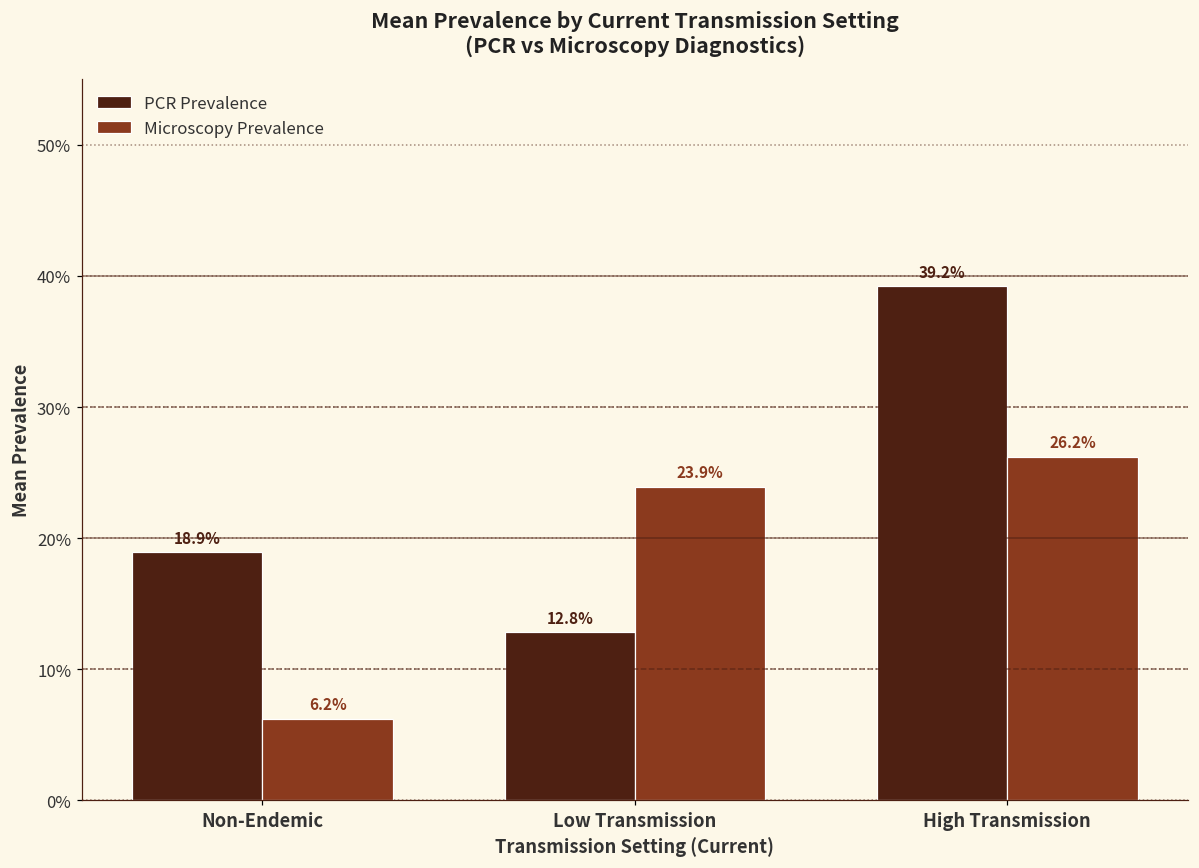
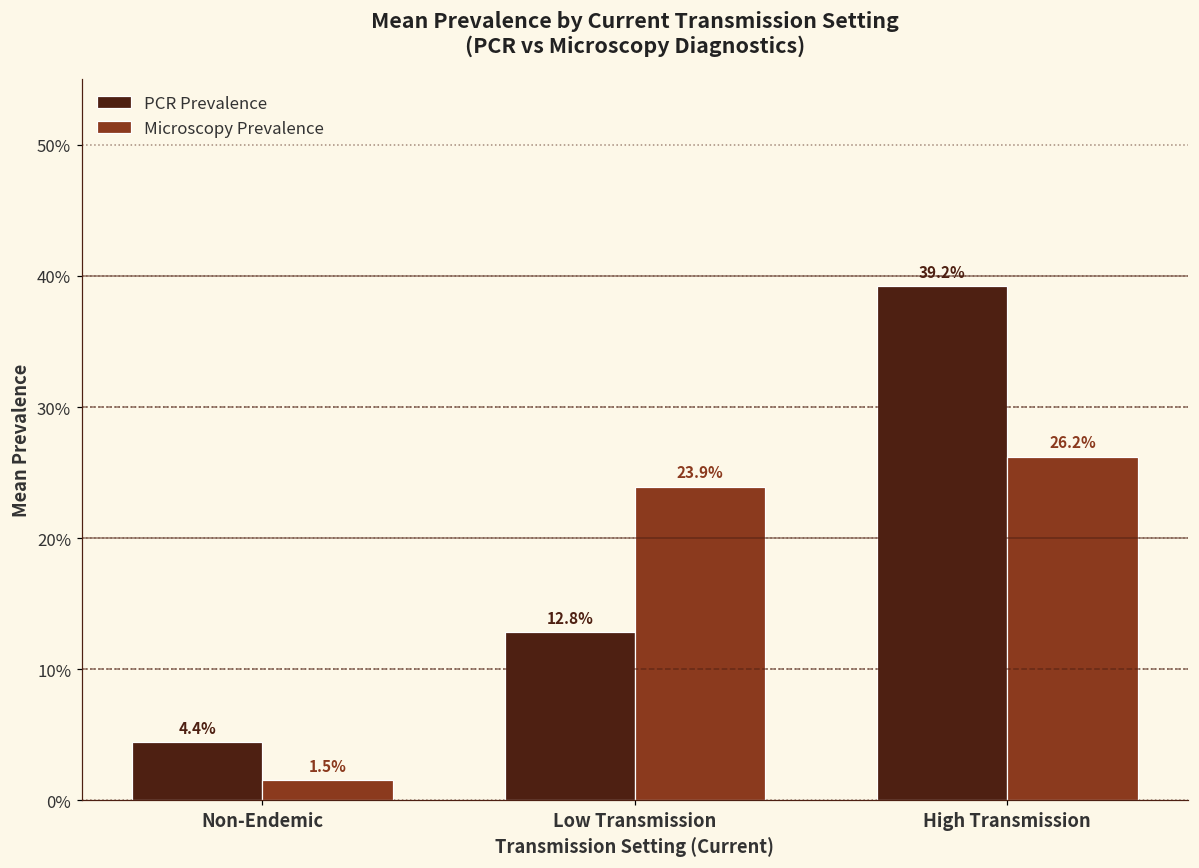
PCR Prevalence, Non-Endemic: 18.9% -> 4.4%
Microscopy Prevalence, Non-Endemic: 6.2% -> 1.5%
